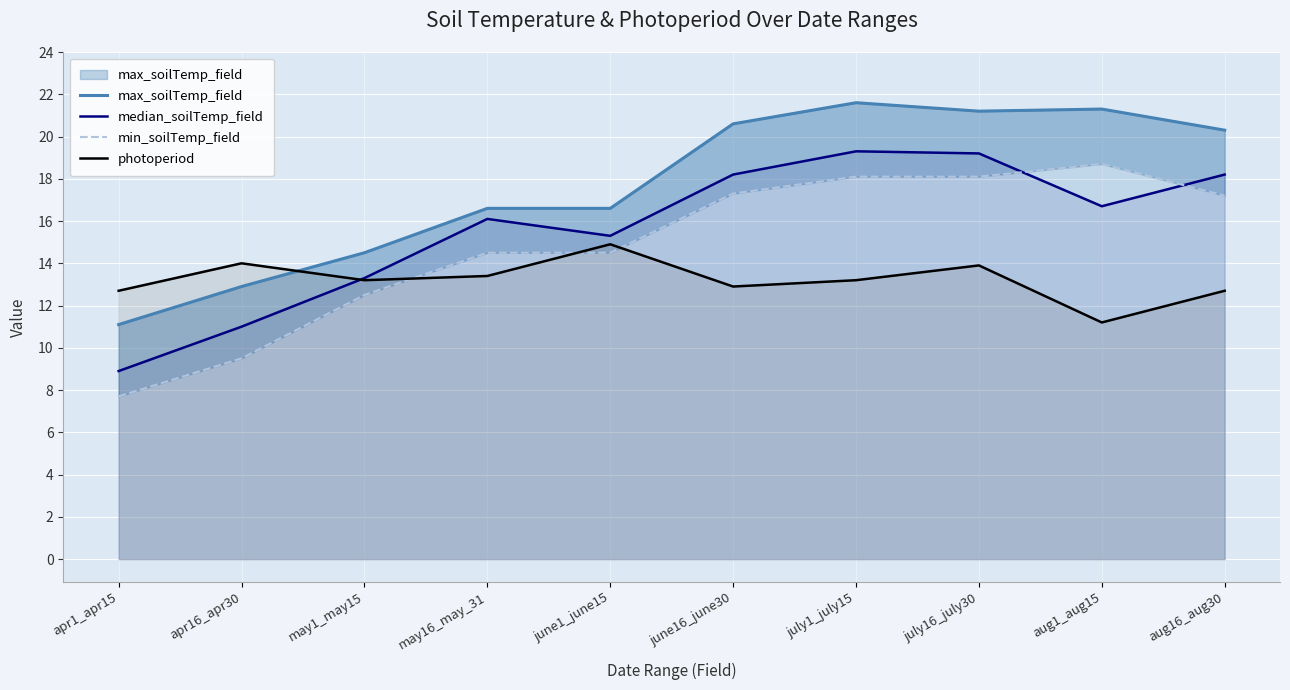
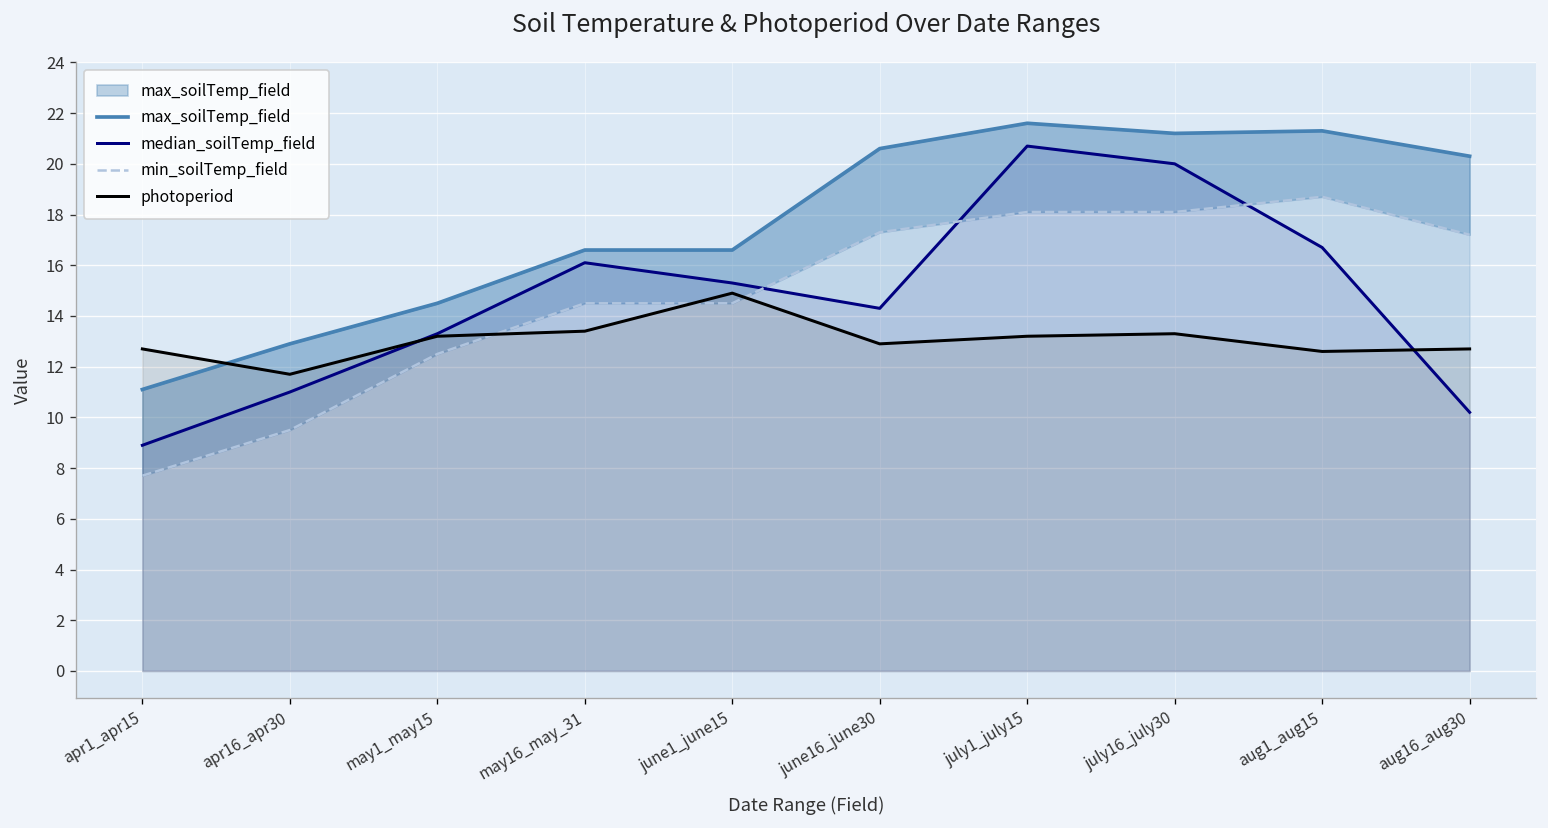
photoperiod, apr16_apr30: 14.0 -> 11.7
median_soilTemp_field, june16_june30: 18.2 -> 14.3
median_soilTemp_field, july1_july15: 19.3 -> 20.7
median_soilTemp_field, july16_july30: 19.2 -> 20.0
photoperiod, july16_july30: 13.9 -> 13.3
photoperiod, aug1_aug15: 11.2 -> 12.6
median_soilTemp_field, aug16_aug30: 18.2 -> 10.2
